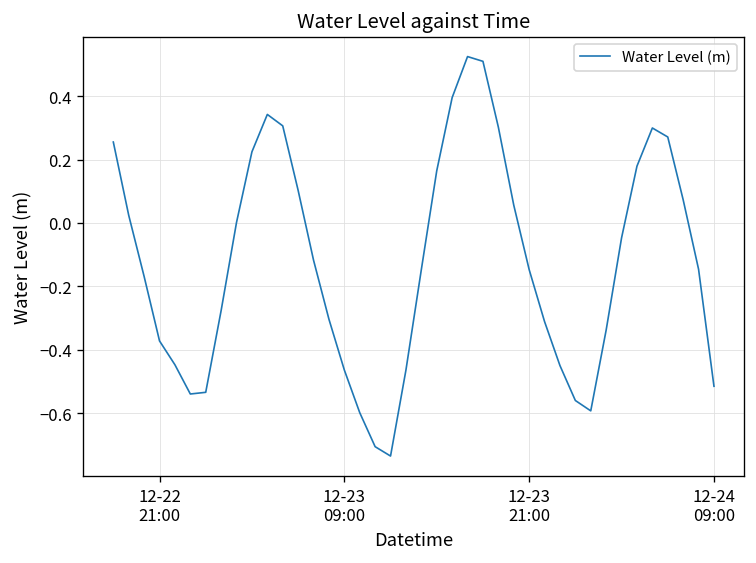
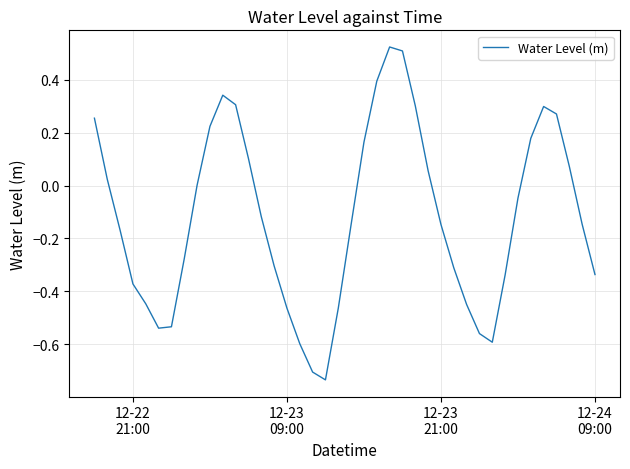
12-24 09:00: -0.52 -> -0.34
